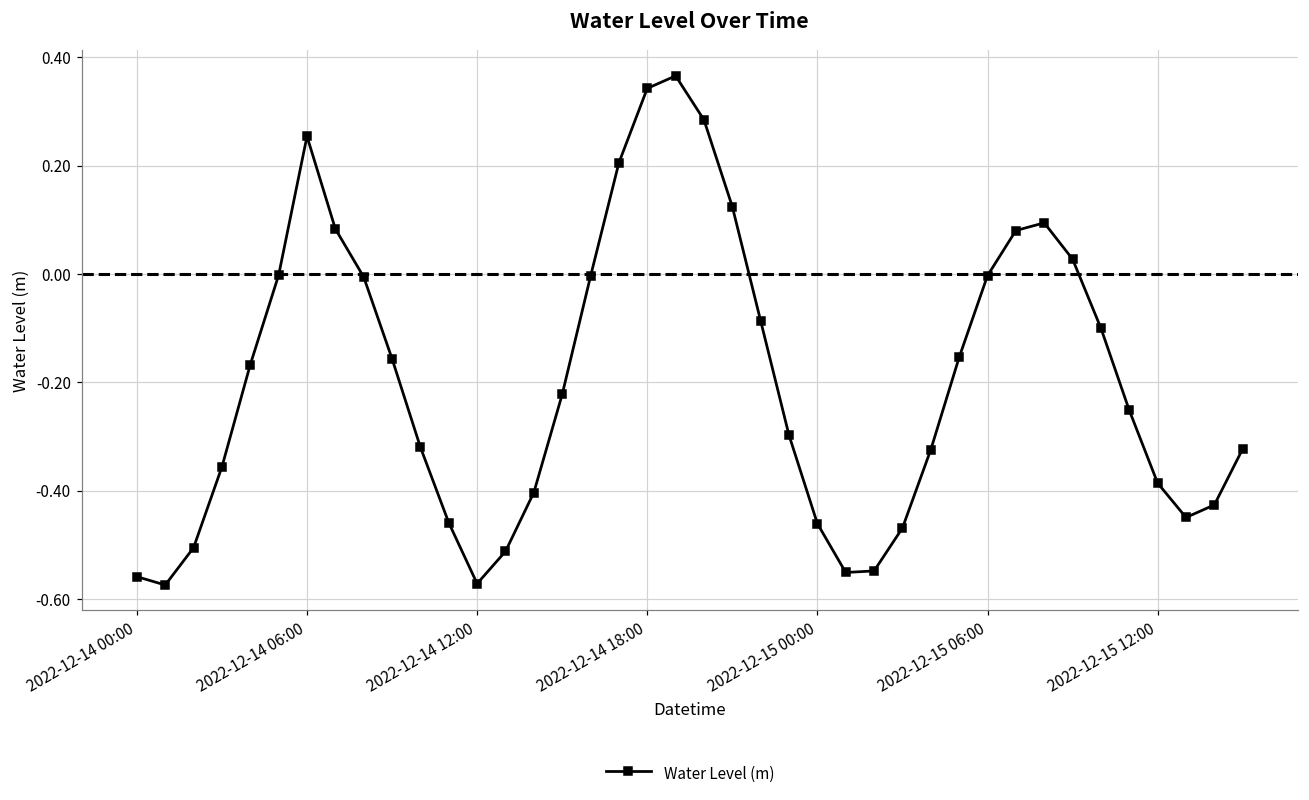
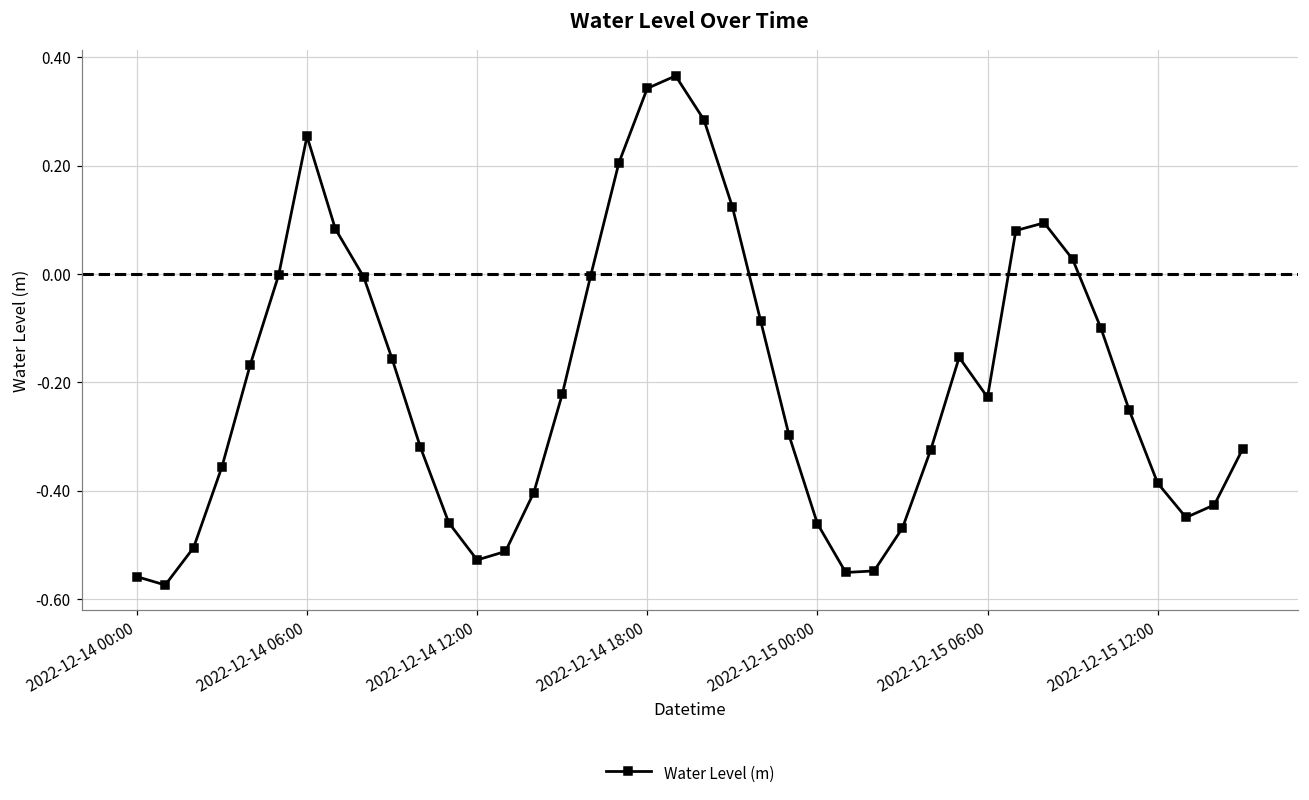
2022-12-14 12:00: -0.57 -> -0.53
2022-12-15 06:00: 0.00 -> -0.23
